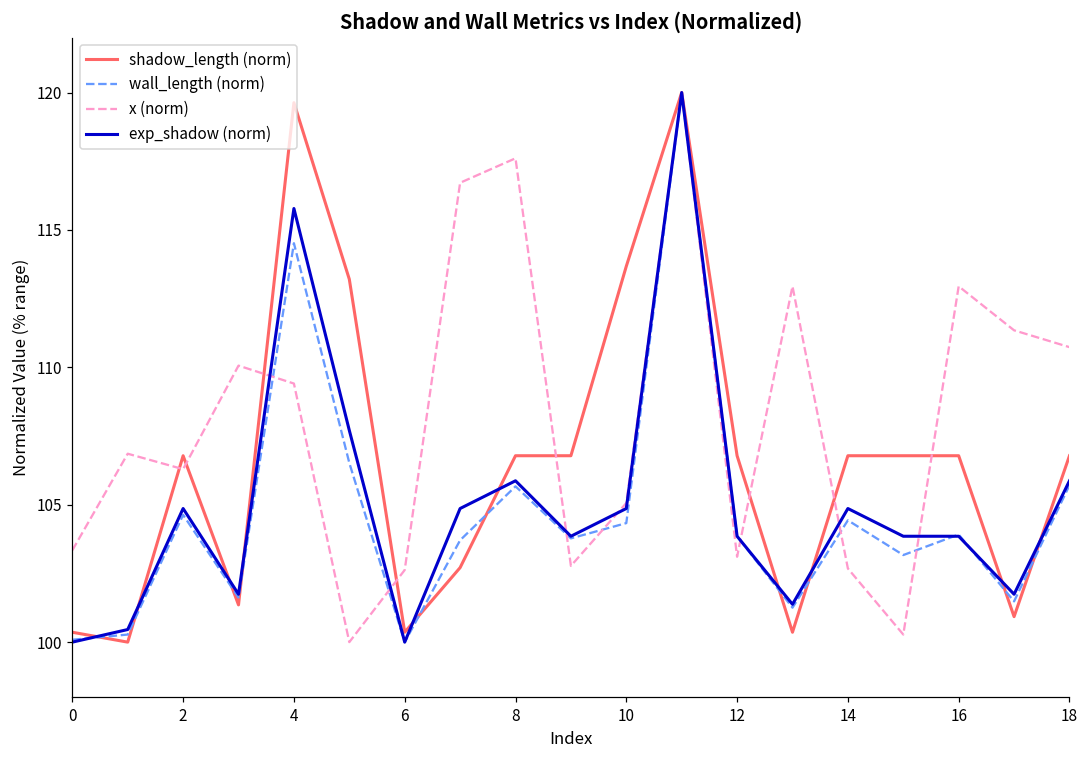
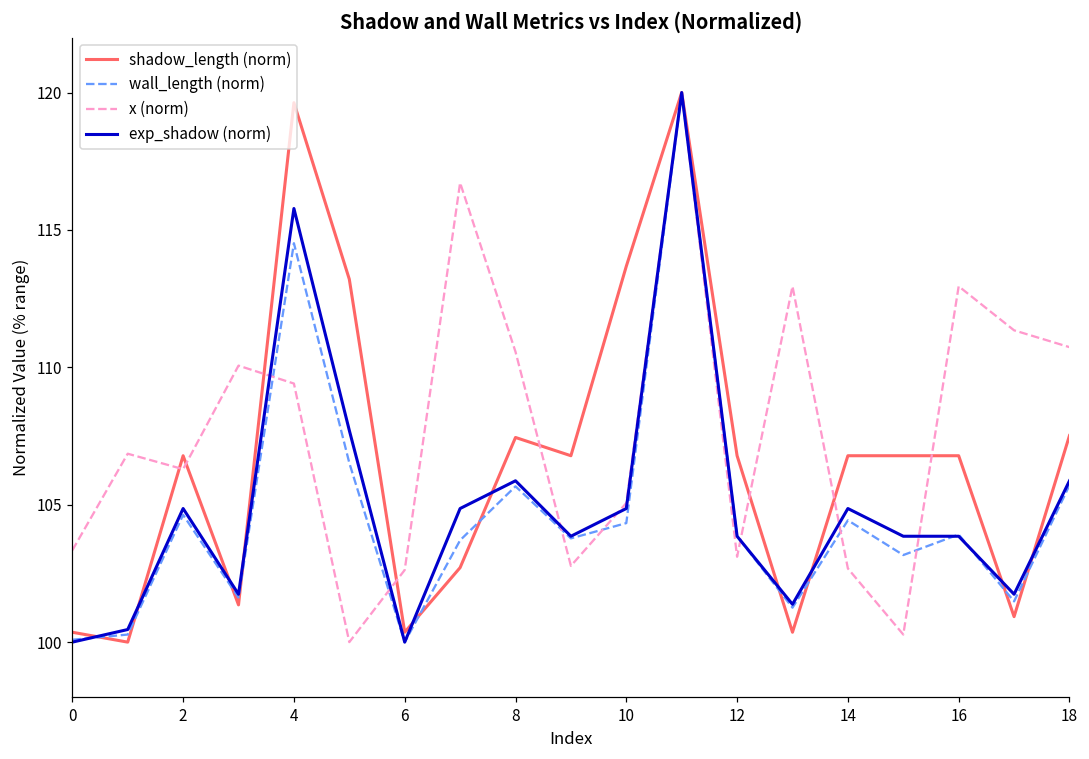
shadow_length (norm), 8: 106.8 -> 107.4
x (norm), 8: 117.6 -> 110.6
shadow_length (norm), 18: 106.8 -> 107.5
